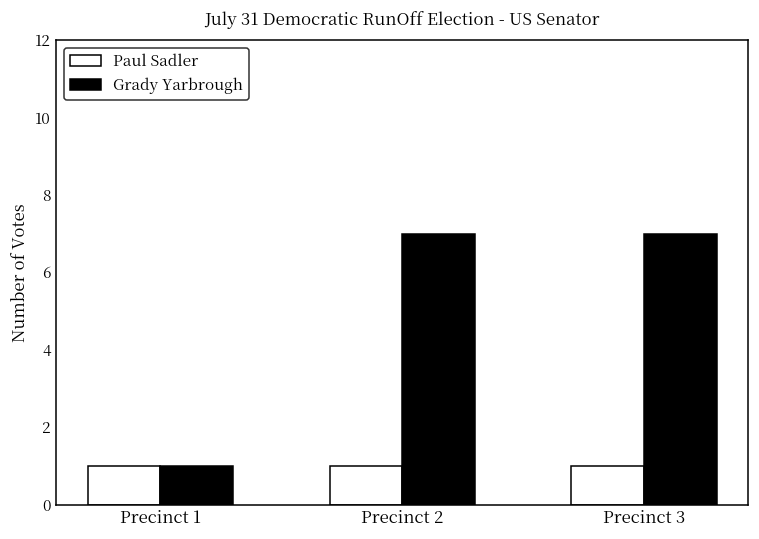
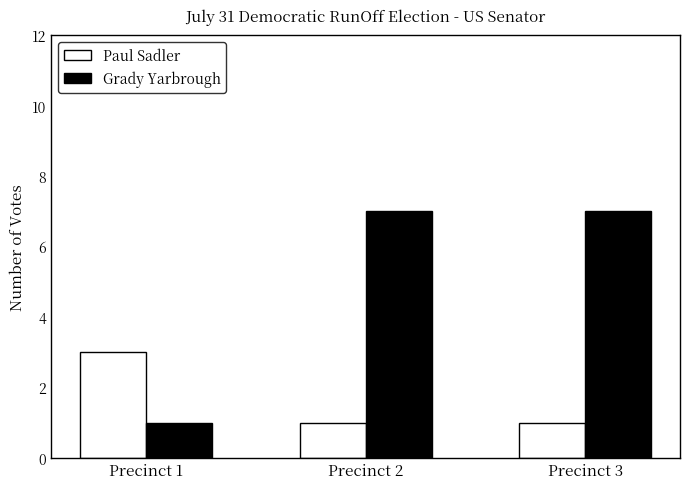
Paul Sadler, Precinct 1: 1 -> 3
